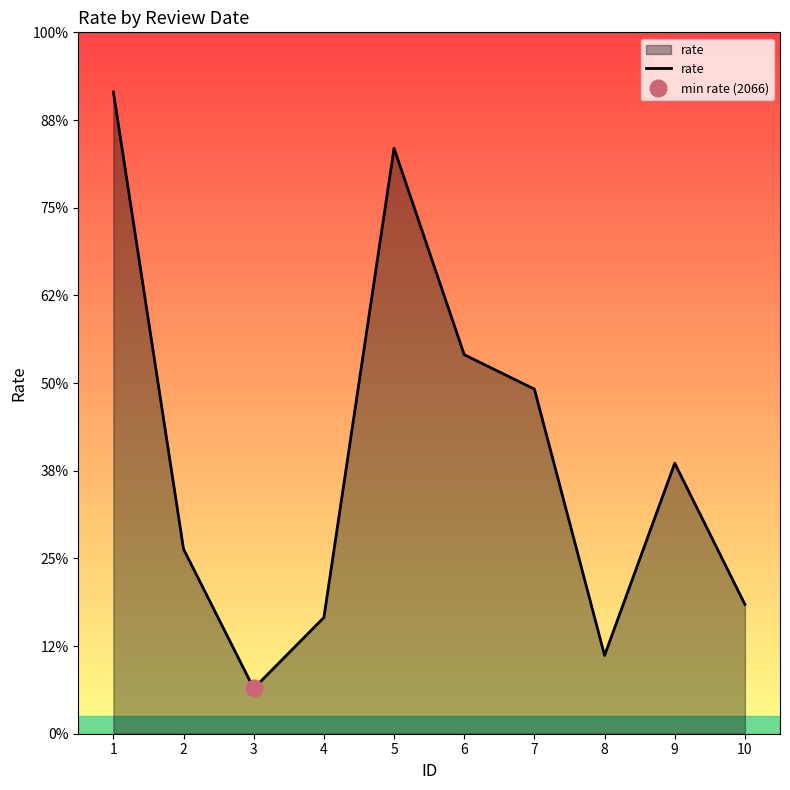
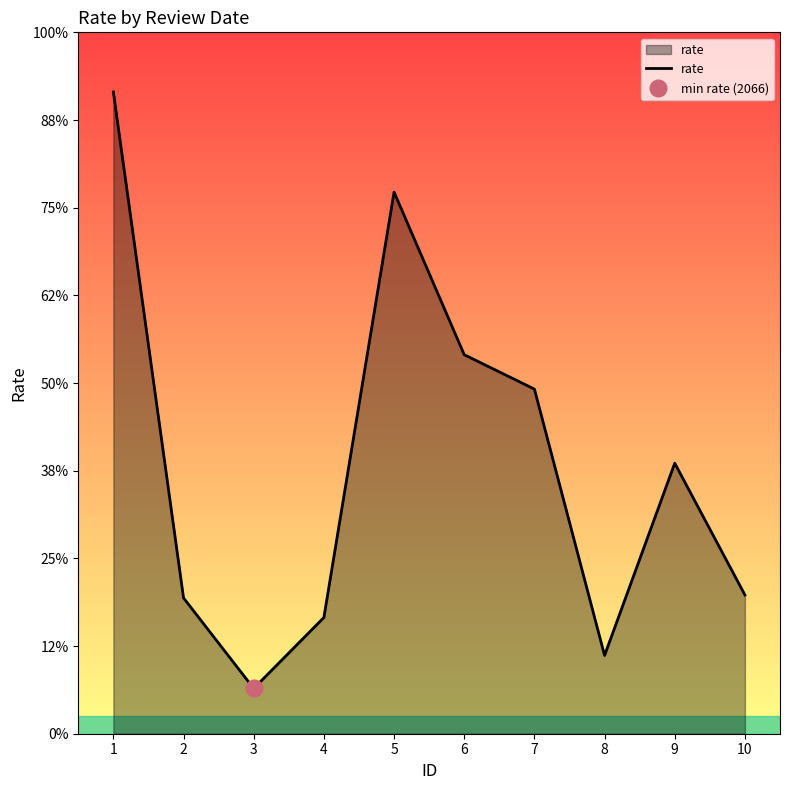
rate, 2: 26% -> 19%
rate, 5: 83% -> 77%
rate, 10: 18% -> 20%
